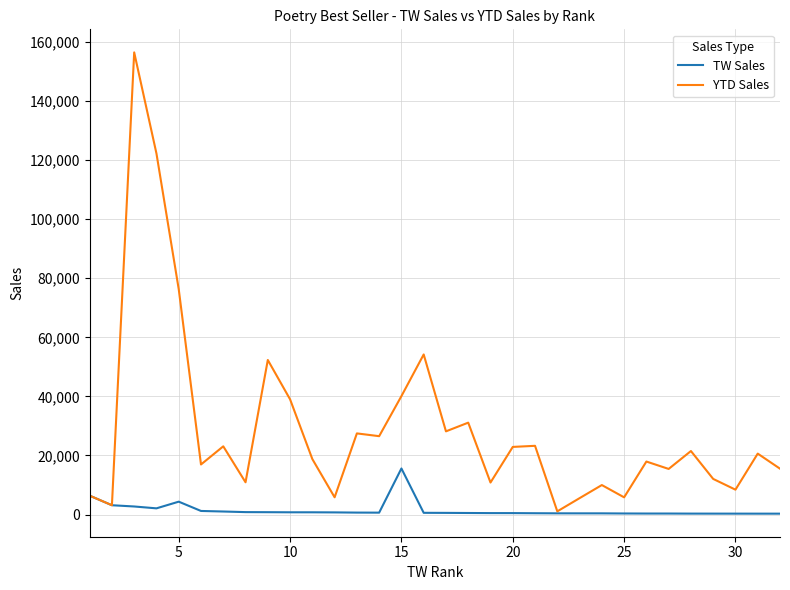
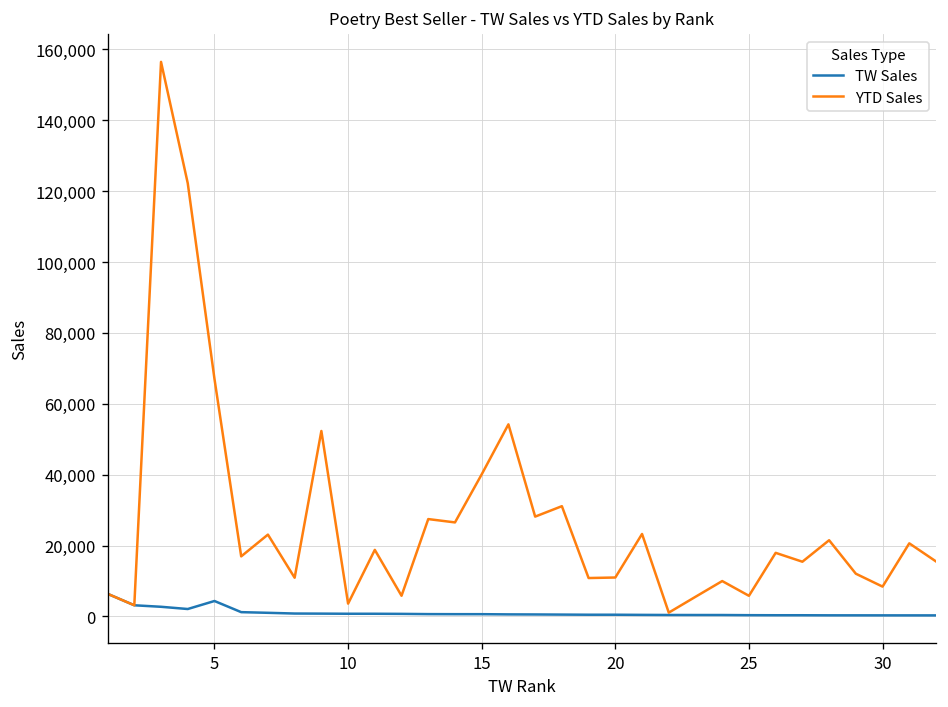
YTD Sales, 5: 76,000 -> 67,000
YTD Sales, 10: 39,000 -> 4,000
TW Sales, 15: 16,000 -> 1,000
YTD Sales, 20: 23,000 -> 11,000
